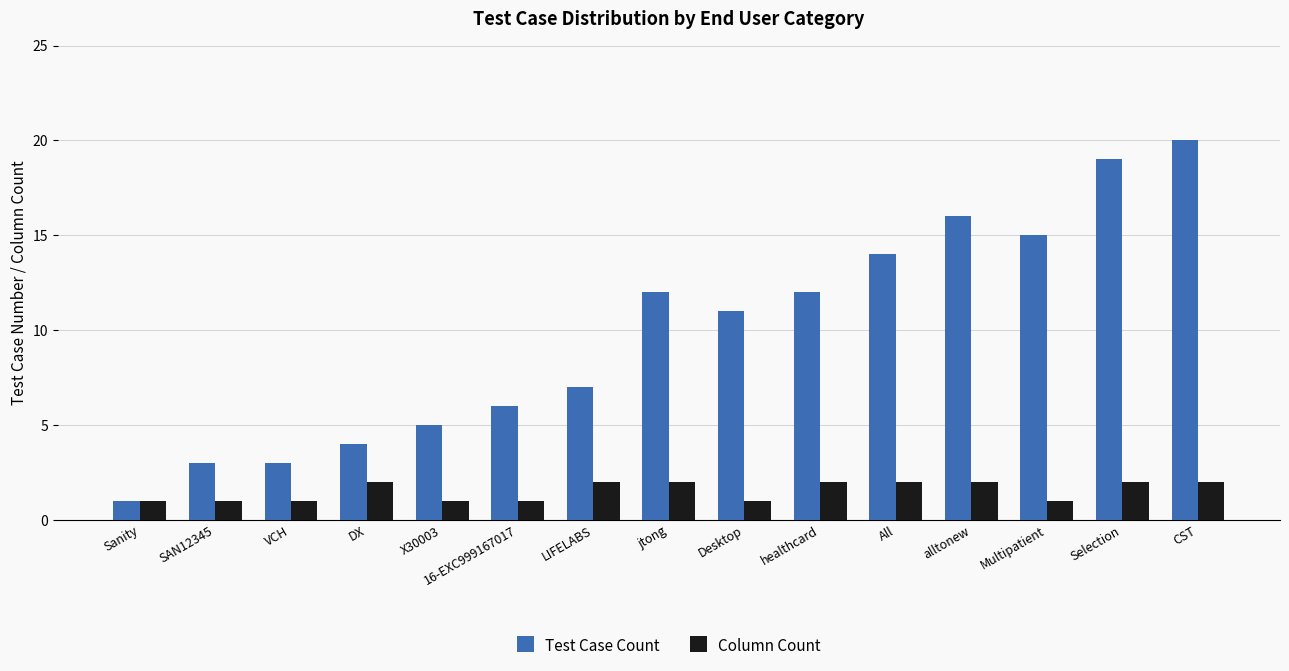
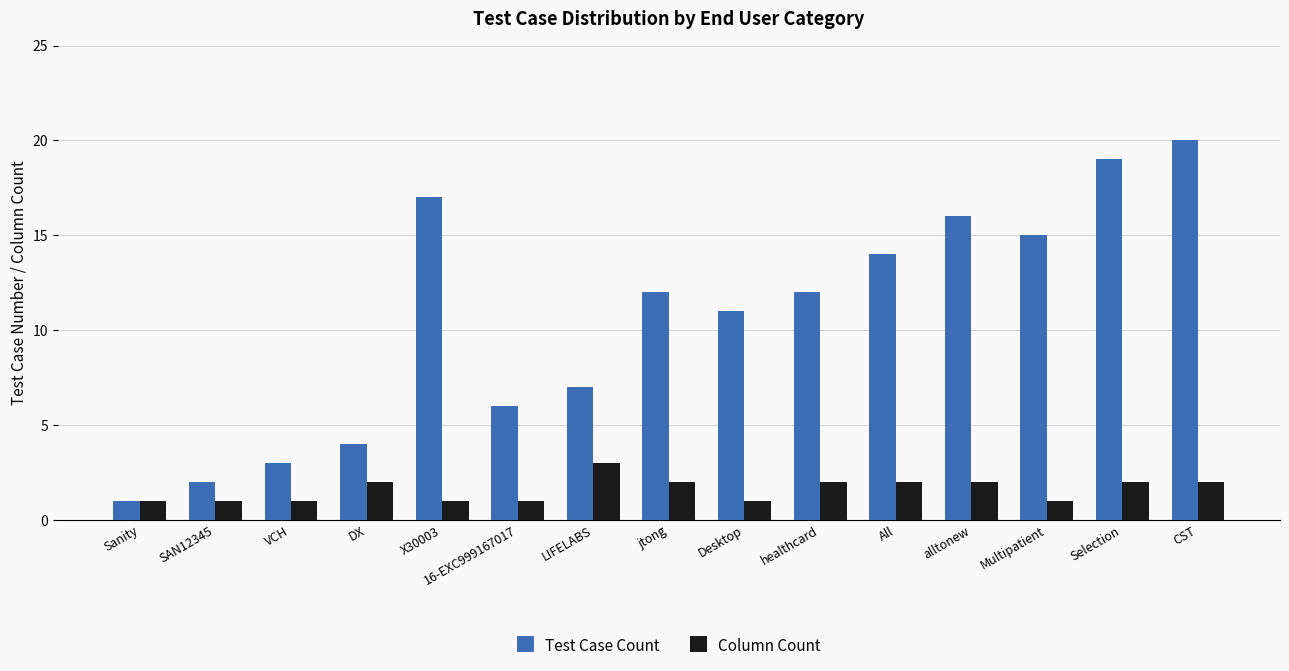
Test Case Count, SAN12345: 3 -> 2
Test Case Count, X30003: 5 -> 17
Column Count, LIFELABS: 2 -> 3
